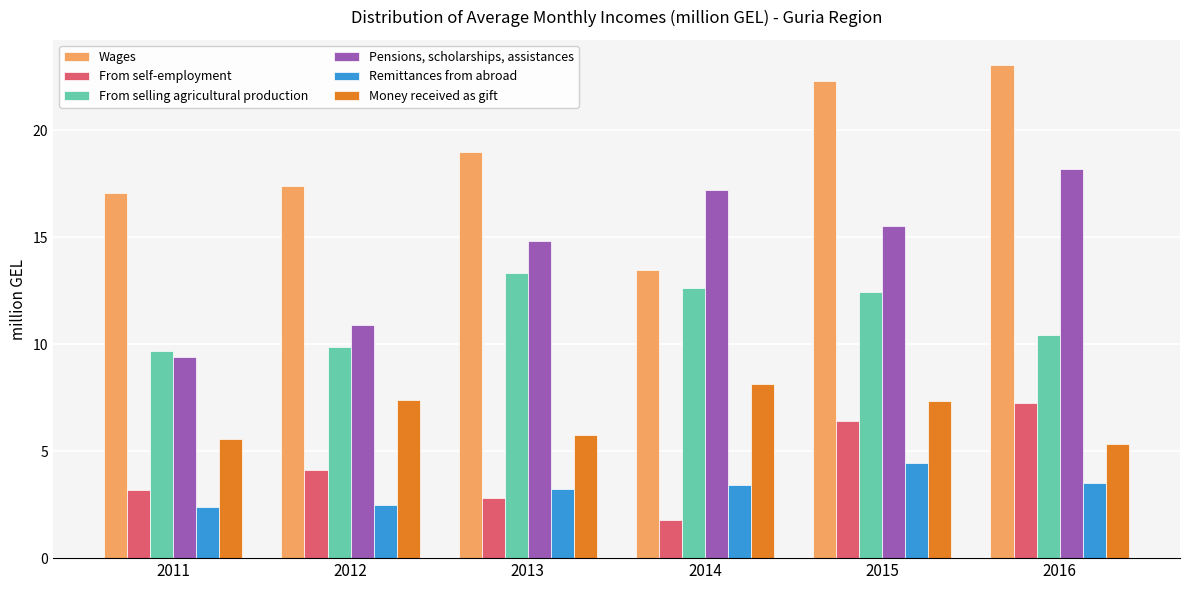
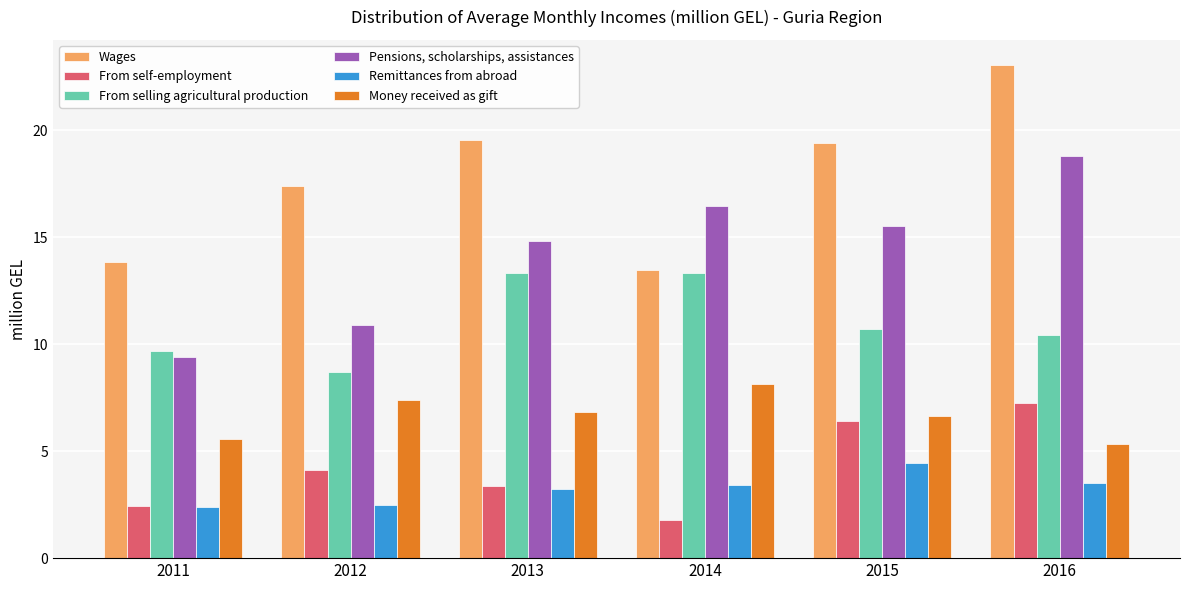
Wages, 2011: 17.1 -> 13.8
From self-employment, 2011: 3.2 -> 2.4
From selling agricultural production, 2012: 9.9 -> 8.7
Wages, 2013: 19.0 -> 19.6
From self-employment, 2013: 2.8 -> 3.4
Money received as gift, 2013: 5.8 -> 6.9
From selling agricultural production, 2014: 12.6 -> 13.3
Pensions, scholarships, assistances, 2014: 17.2 -> 16.5
Wages, 2015: 22.3 -> 19.4
From selling agricultural production, 2015: 12.5 -> 10.7
Money received as gift, 2015: 7.3 -> 6.6
Pensions, scholarships, assistances, 2016: 18.2 -> 18.8
